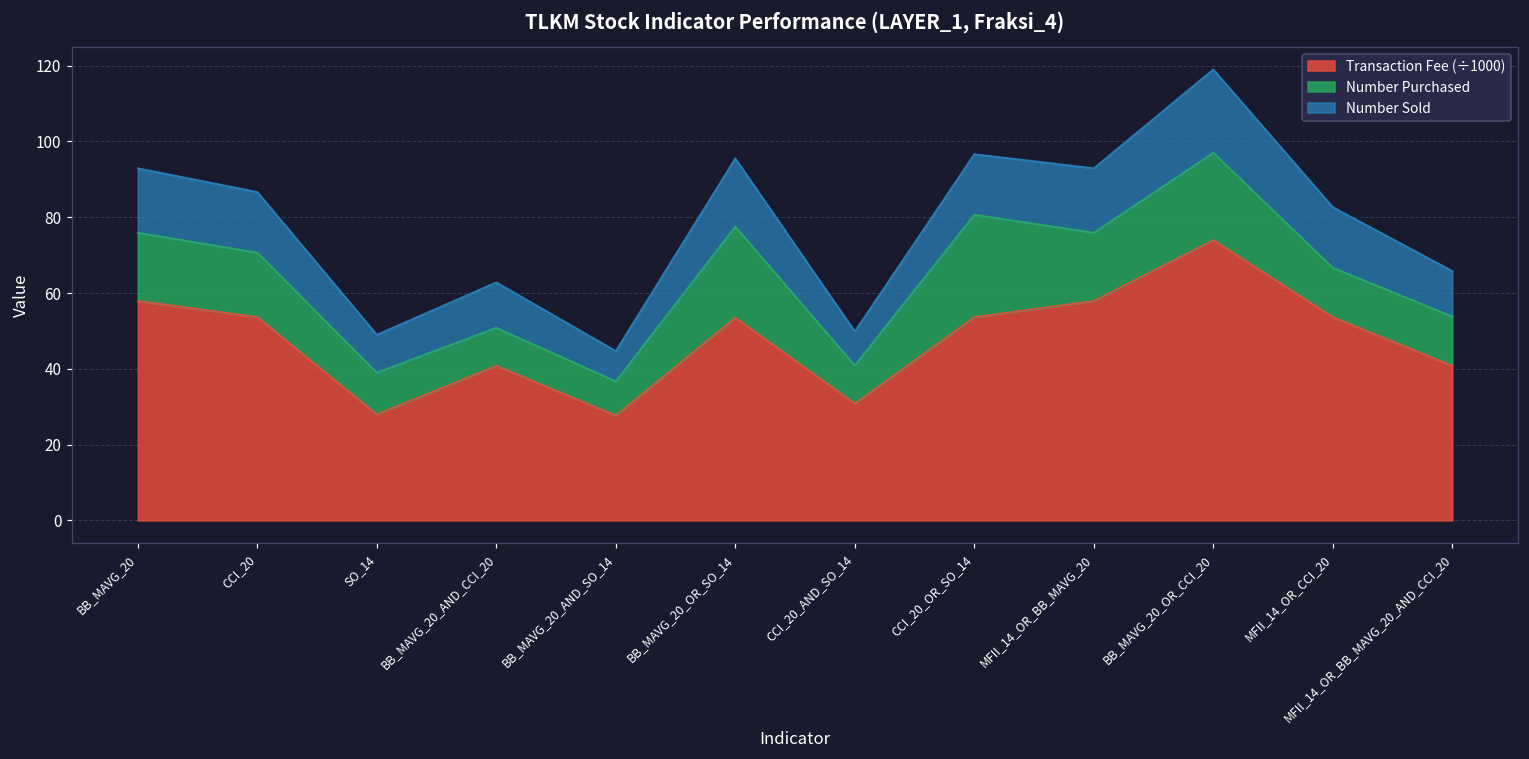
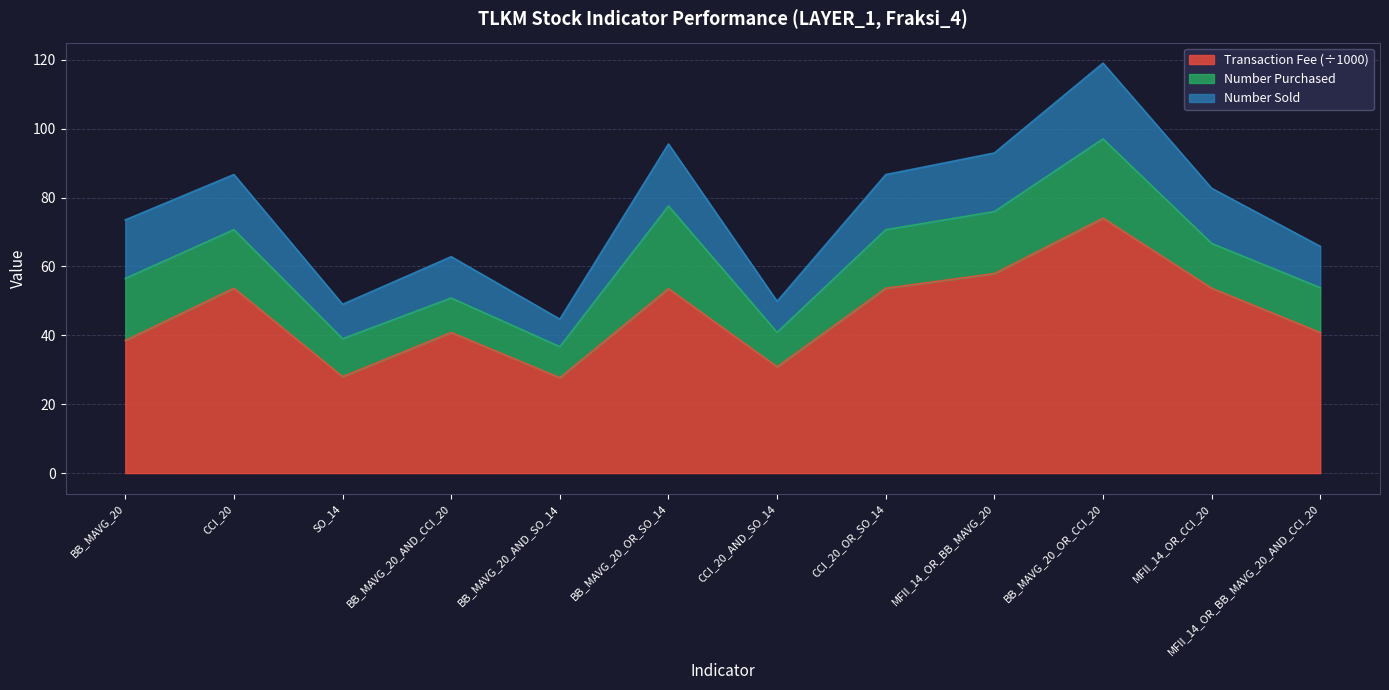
Transaction Fee (÷1000), BB_MAVG_20: 58 -> 39
Number Purchased, CCI_20_OR_SO_14: 27 -> 17
